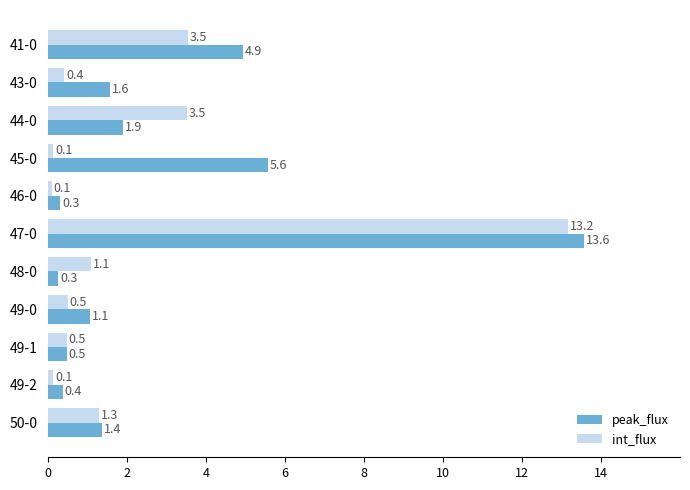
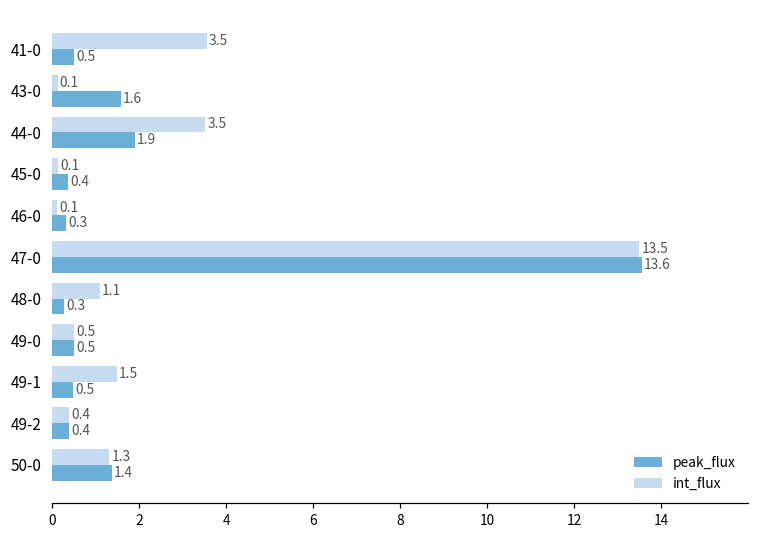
peak_flux, 41-0: 4.9 -> 0.5
int_flux, 43-0: 0.4 -> 0.1
peak_flux, 45-0: 5.6 -> 0.4
int_flux, 47-0: 13.2 -> 13.5
peak_flux, 49-0: 1.1 -> 0.5
int_flux, 49-1: 0.5 -> 1.5
int_flux, 49-2: 0.1 -> 0.4
